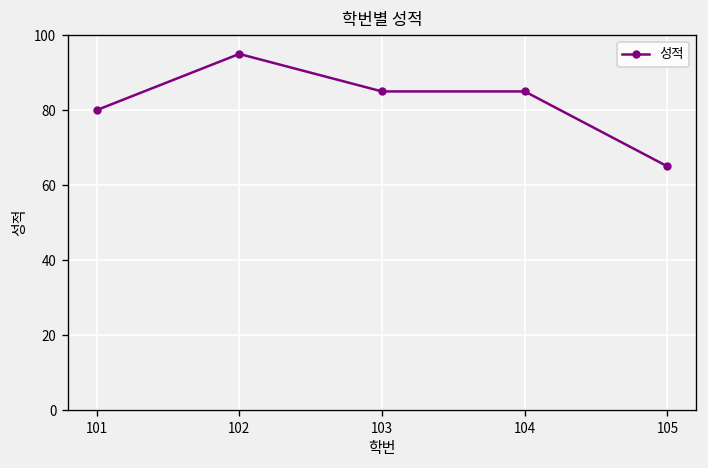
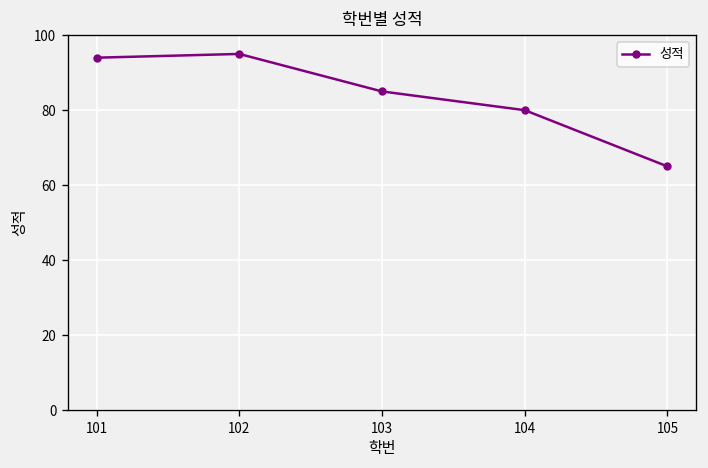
101: 80 -> 94
104: 85 -> 80
